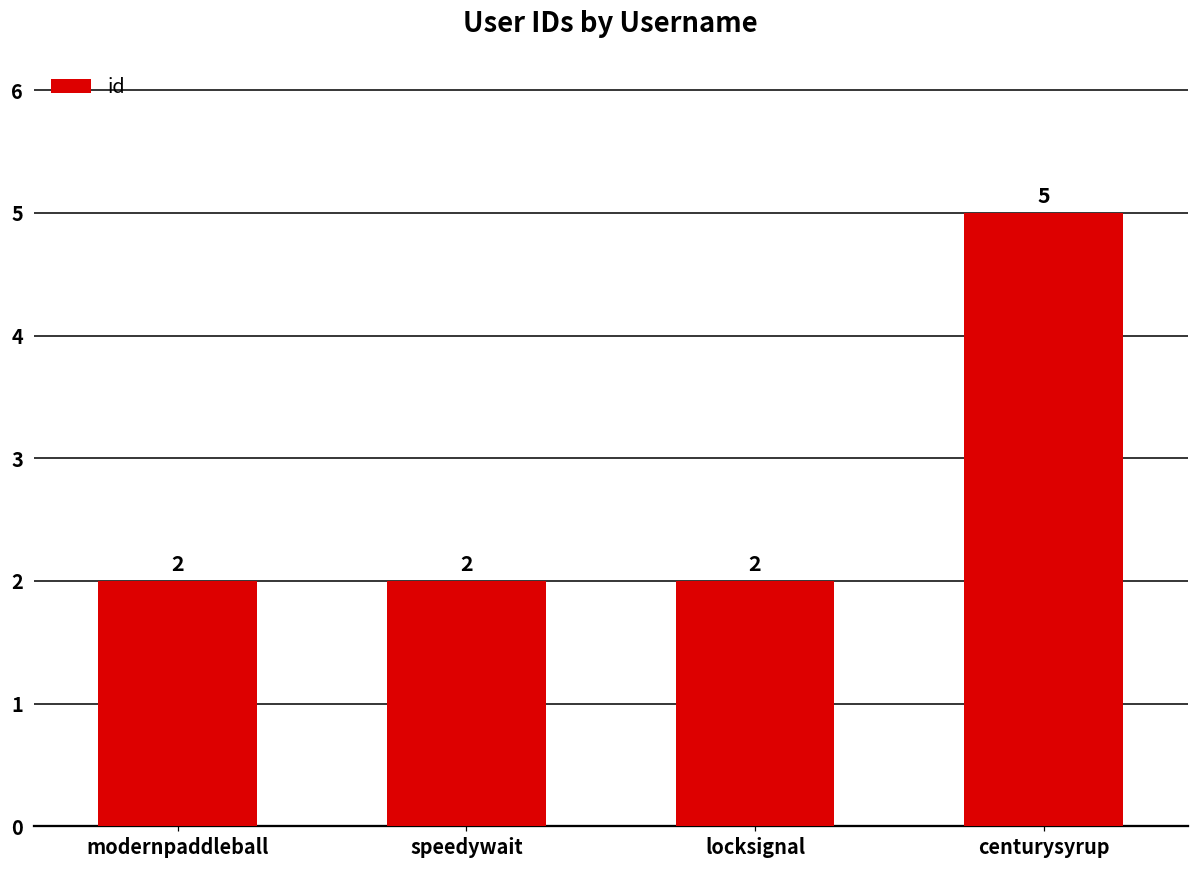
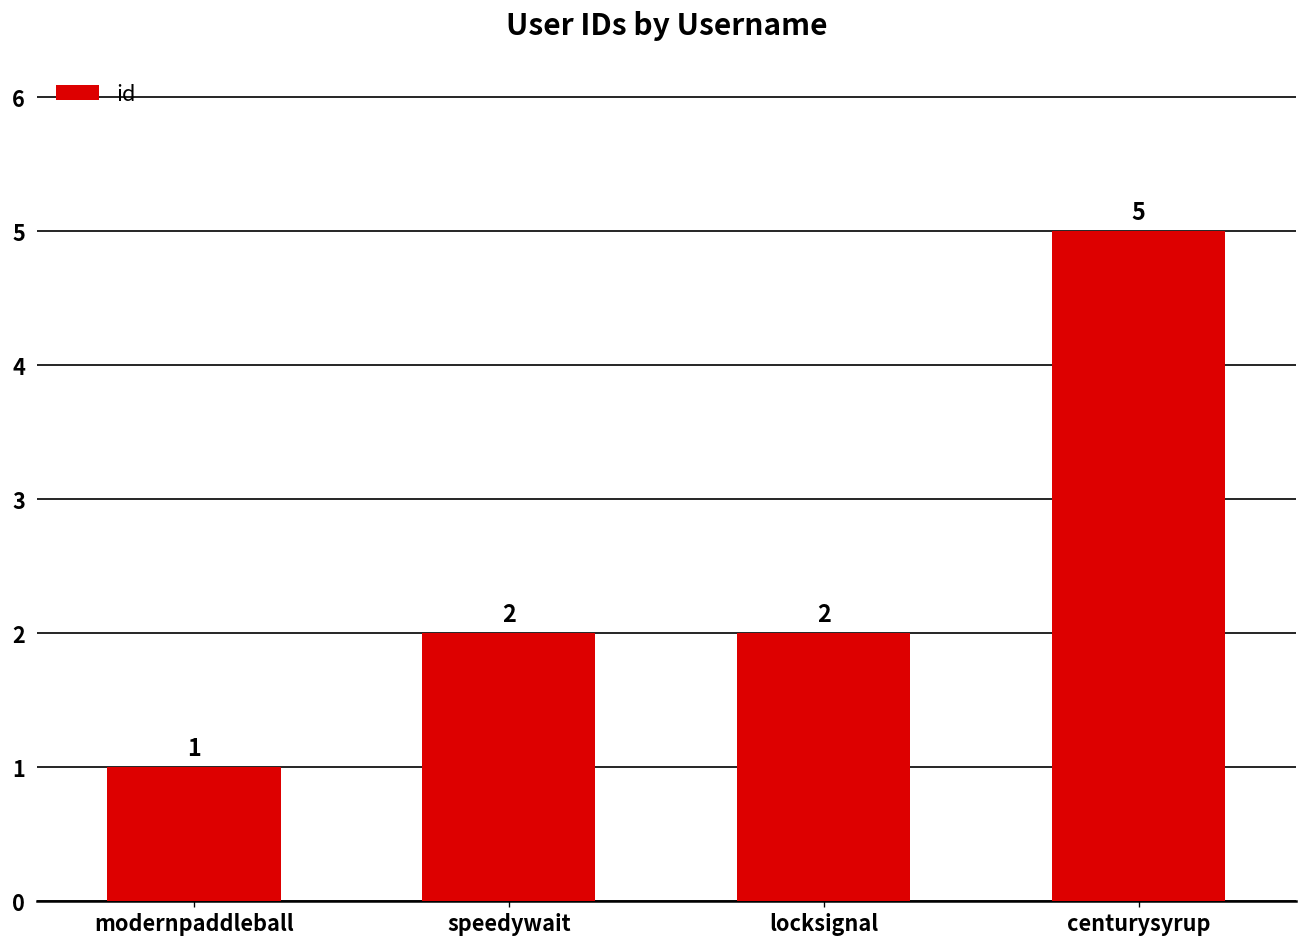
modernpaddleball: 2 -> 1
